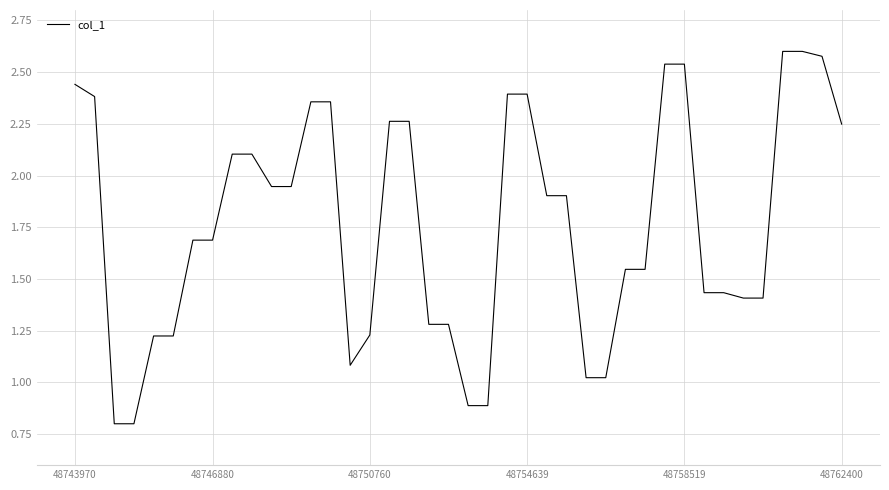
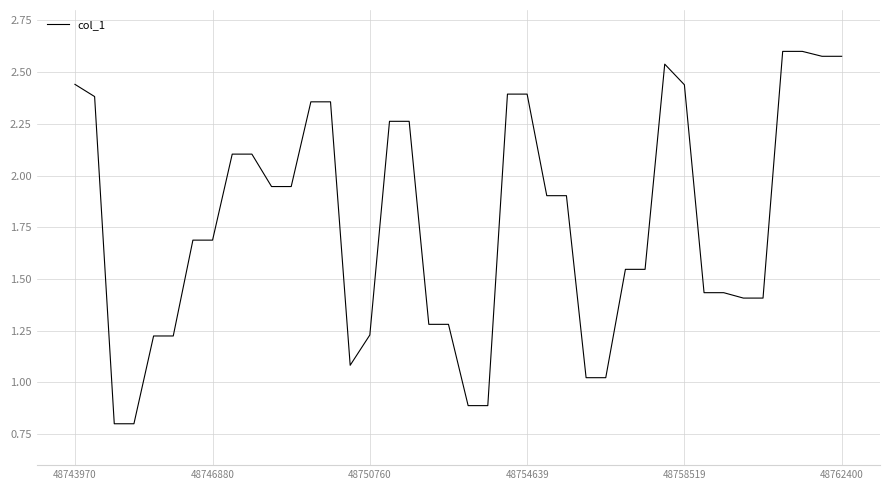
48758519: 2.54 -> 2.44
48762400: 2.25 -> 2.58
